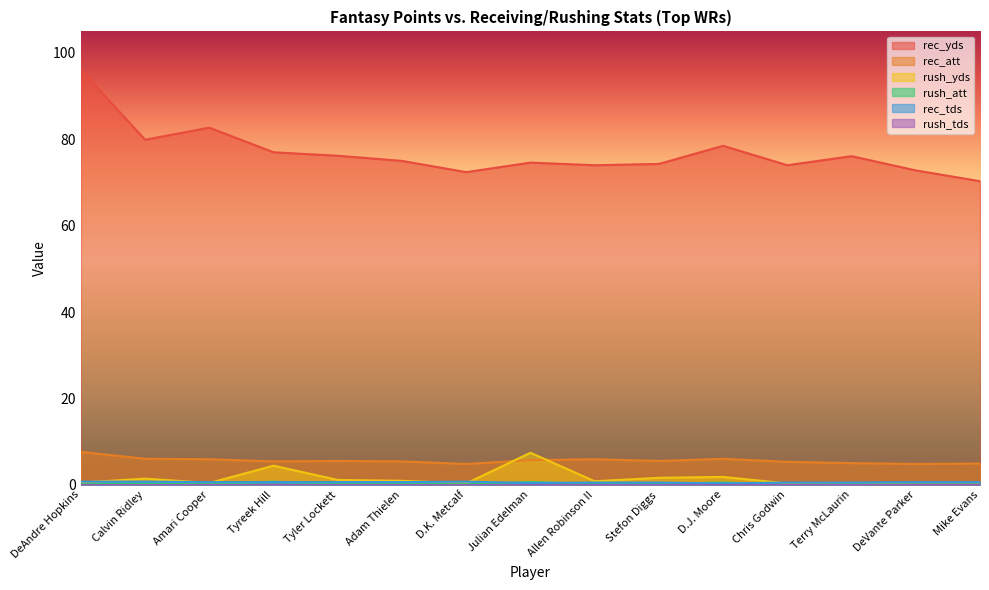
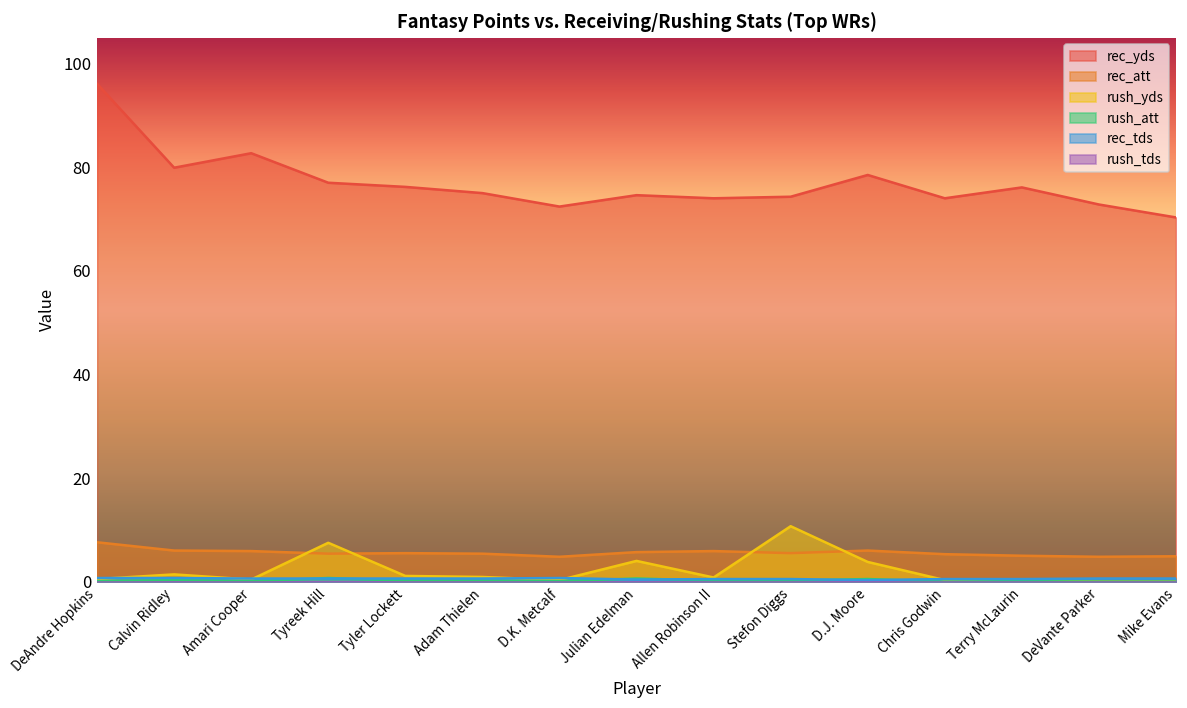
rush_yds, Tyreek Hill: 4 -> 8
rush_yds, Julian Edelman: 7 -> 4
rush_yds, Stefon Diggs: 2 -> 11
rush_yds, D.J. Moore: 2 -> 4
